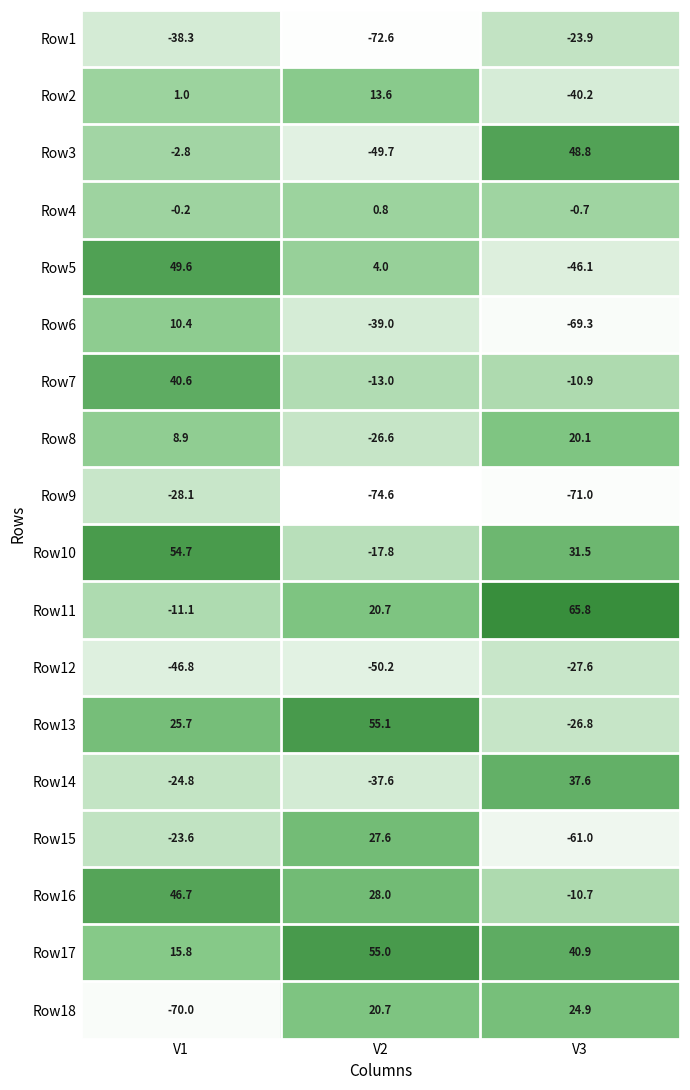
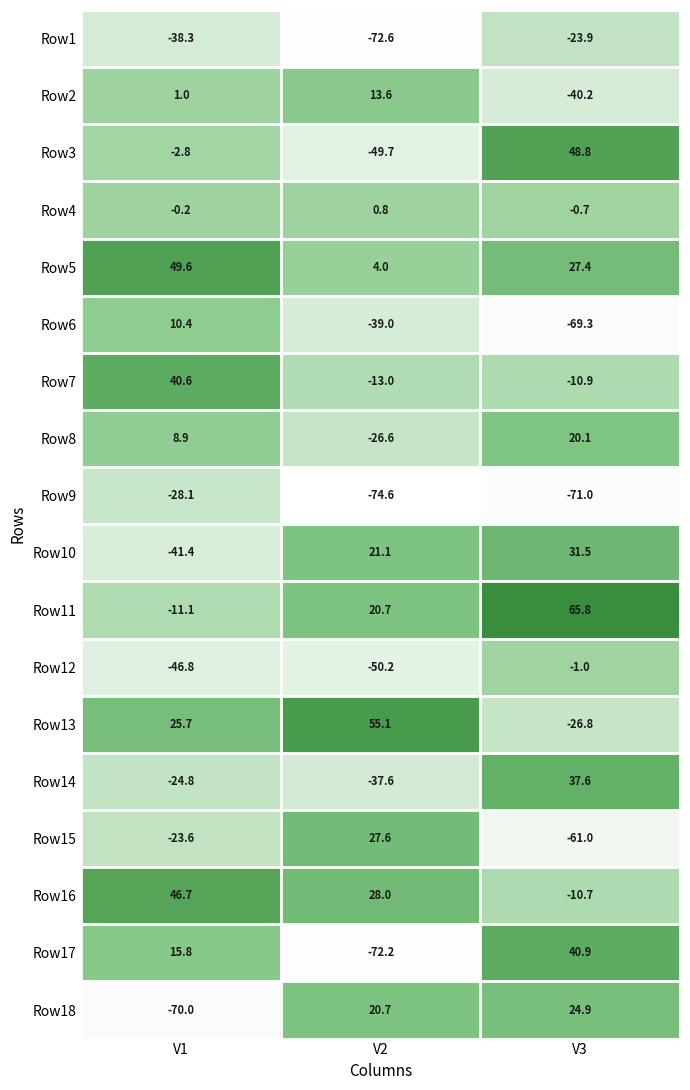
Row5, V3: -46.1 -> 27.4
Row10, V1: 54.7 -> -41.4
Row10, V2: -17.8 -> 21.1
Row12, V3: -27.6 -> -1.0
Row17, V2: 55.0 -> -72.2
